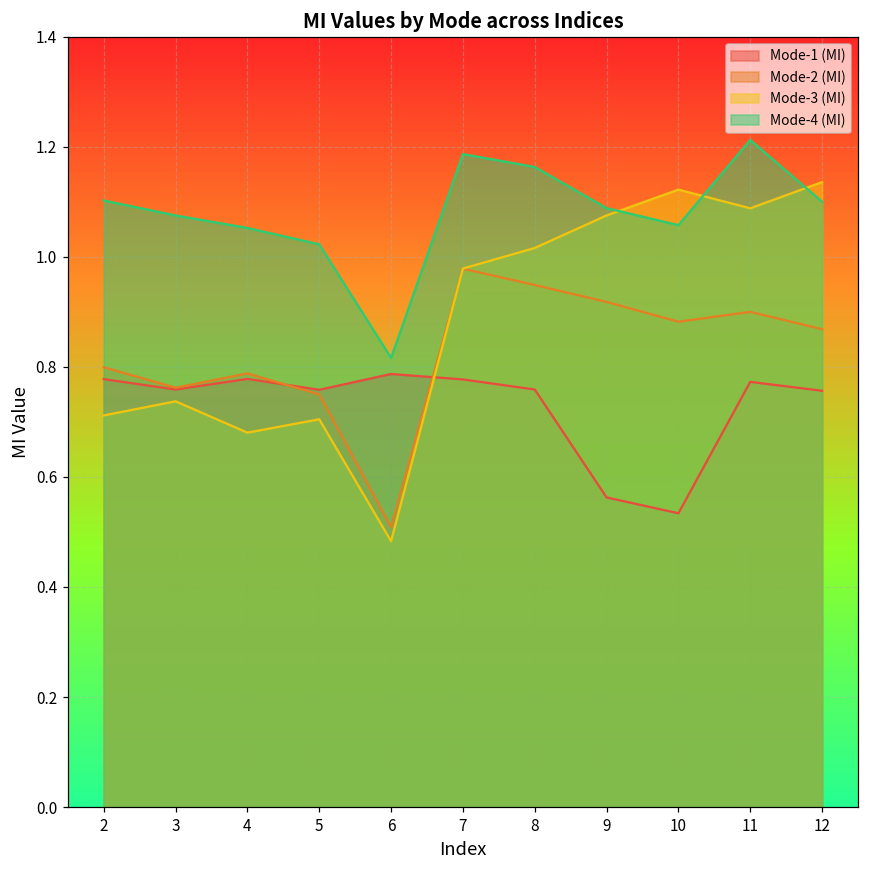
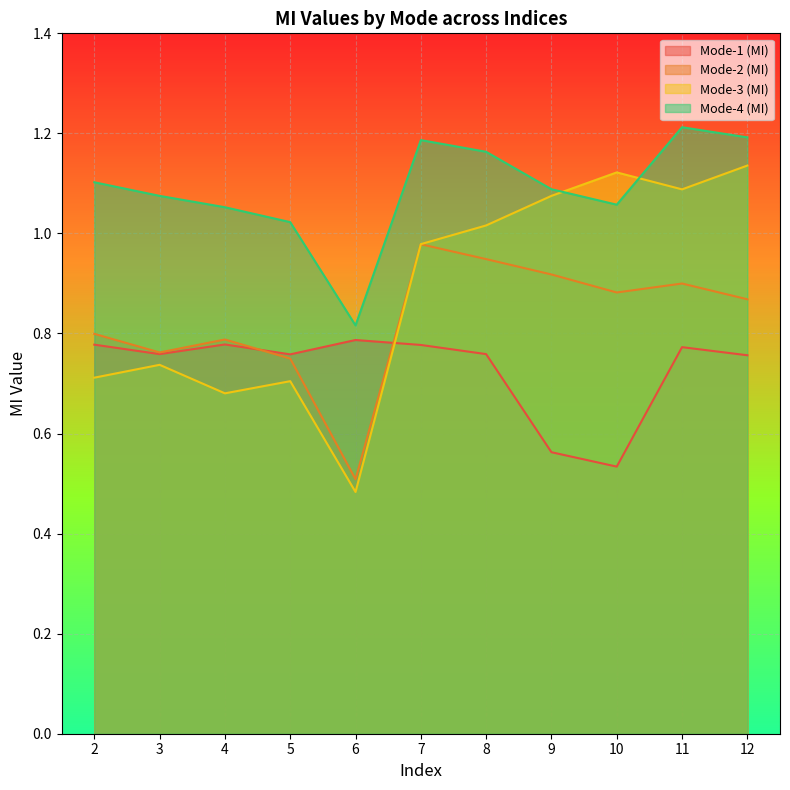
Mode-4 (MI), 12: 1.10 -> 1.19
